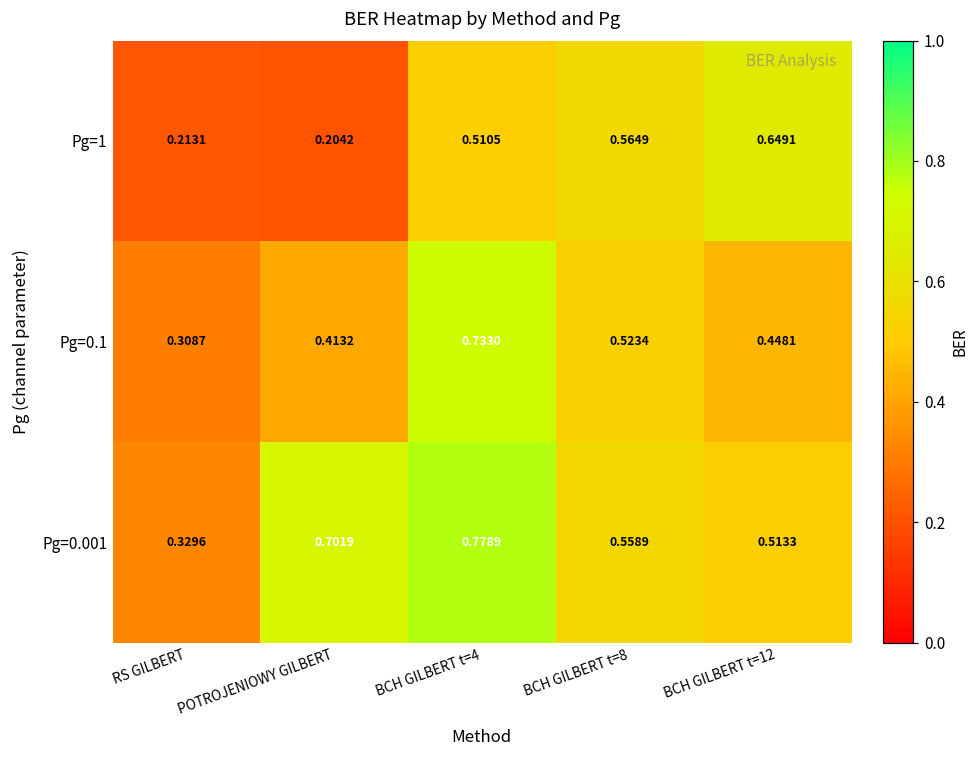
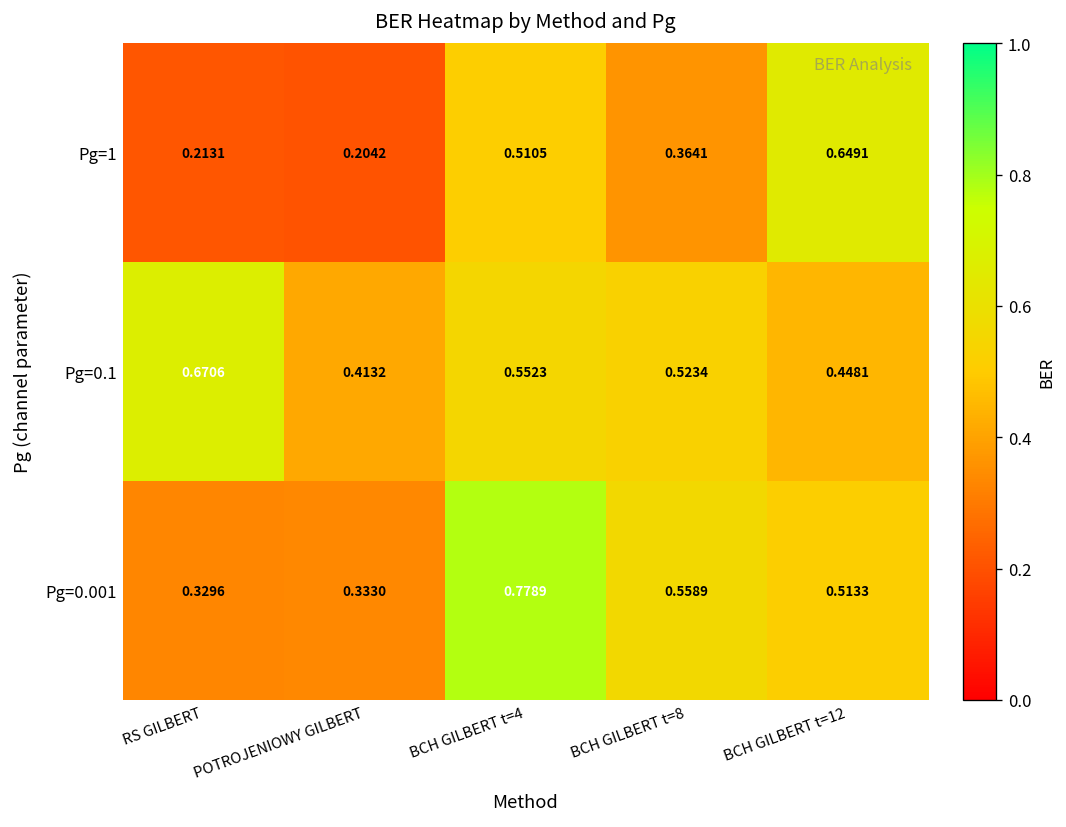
Pg=1, BCH GILBERT t=8: 0.5649 -> 0.3641
Pg=0.1, RS GILBERT: 0.3087 -> 0.6706
Pg=0.1, BCH GILBERT t=4: 0.7330 -> 0.5523
Pg=0.001, POTROJENIOWY GILBERT: 0.7019 -> 0.3330
